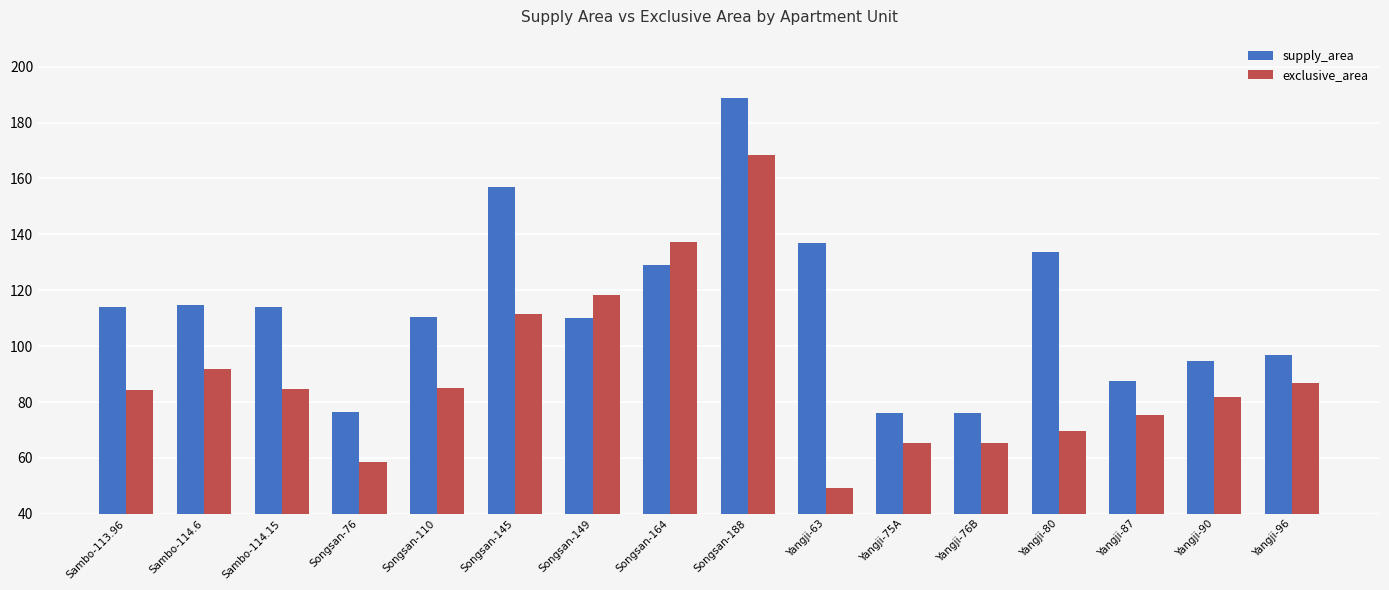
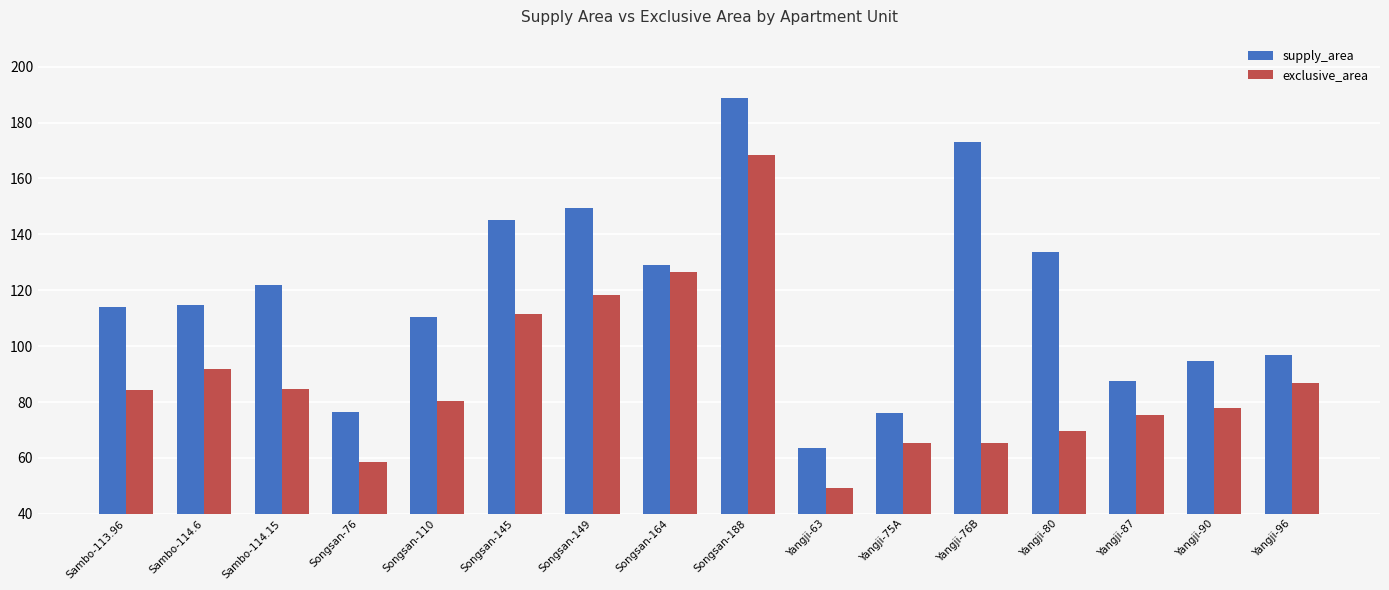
supply_area, Sambo-114.15: 114 -> 122
exclusive_area, Songsan-110: 85 -> 80
supply_area, Songsan-145: 157 -> 145
supply_area, Songsan-149: 110 -> 149
exclusive_area, Songsan-164: 137 -> 127
supply_area, Yangji-63: 137 -> 63
supply_area, Yangji-76B: 76 -> 173
exclusive_area, Yangji-90: 82 -> 78
